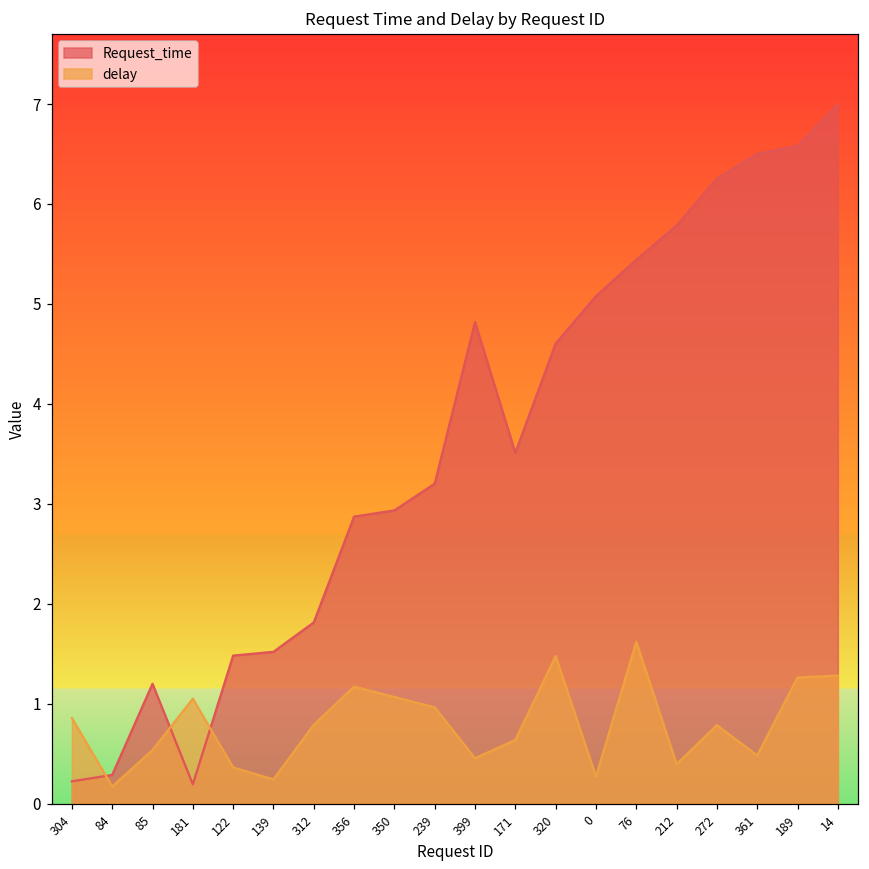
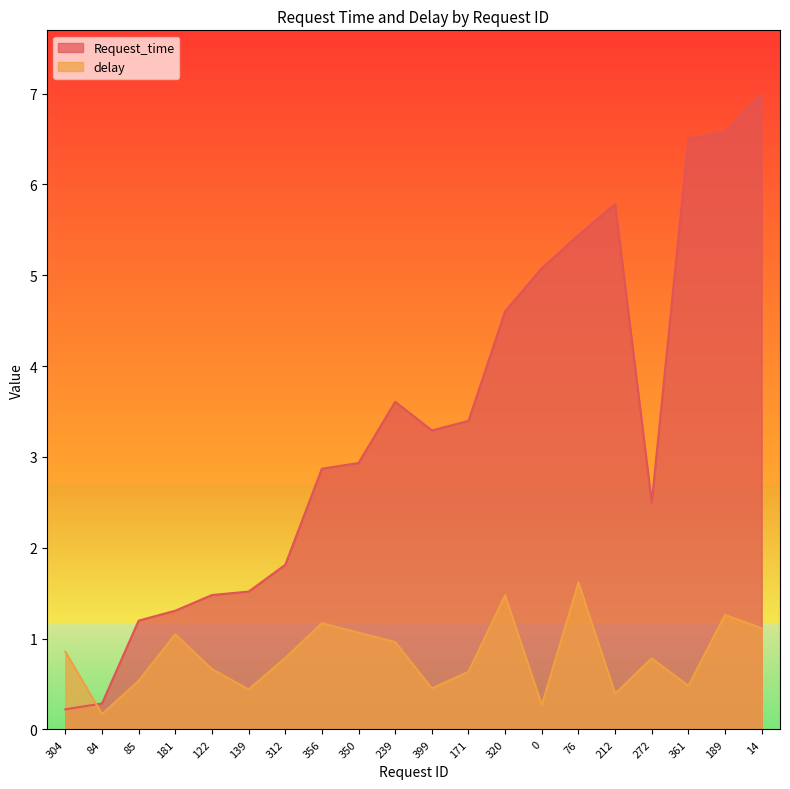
Request_time, 181: 0.2 -> 1.3
delay, 122: 0.4 -> 0.7
delay, 139: 0.2 -> 0.4
Request_time, 239: 3.2 -> 3.6
Request_time, 399: 4.8 -> 3.3
Request_time, 171: 3.5 -> 3.4
Request_time, 272: 6.3 -> 2.5
delay, 14: 1.3 -> 1.1
